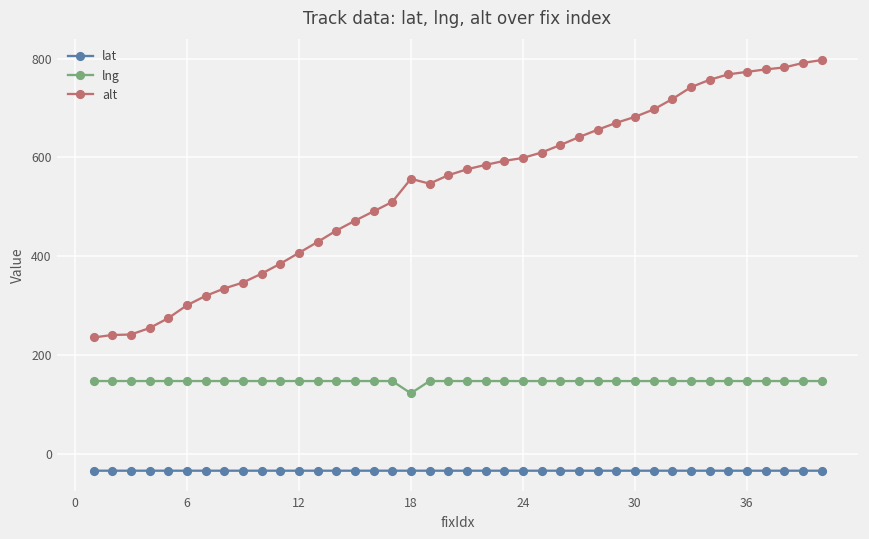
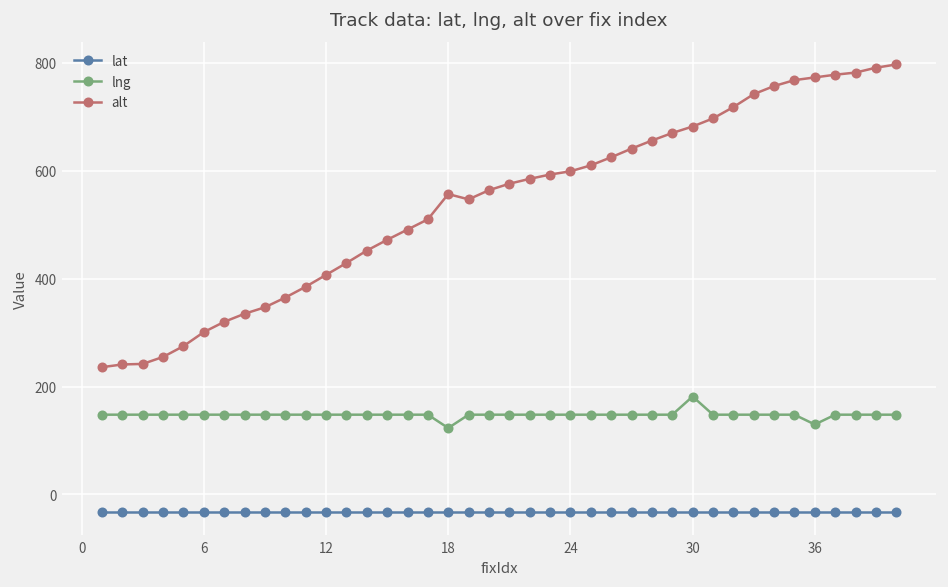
lng, 30: 150 -> 180
lng, 36: 150 -> 130
